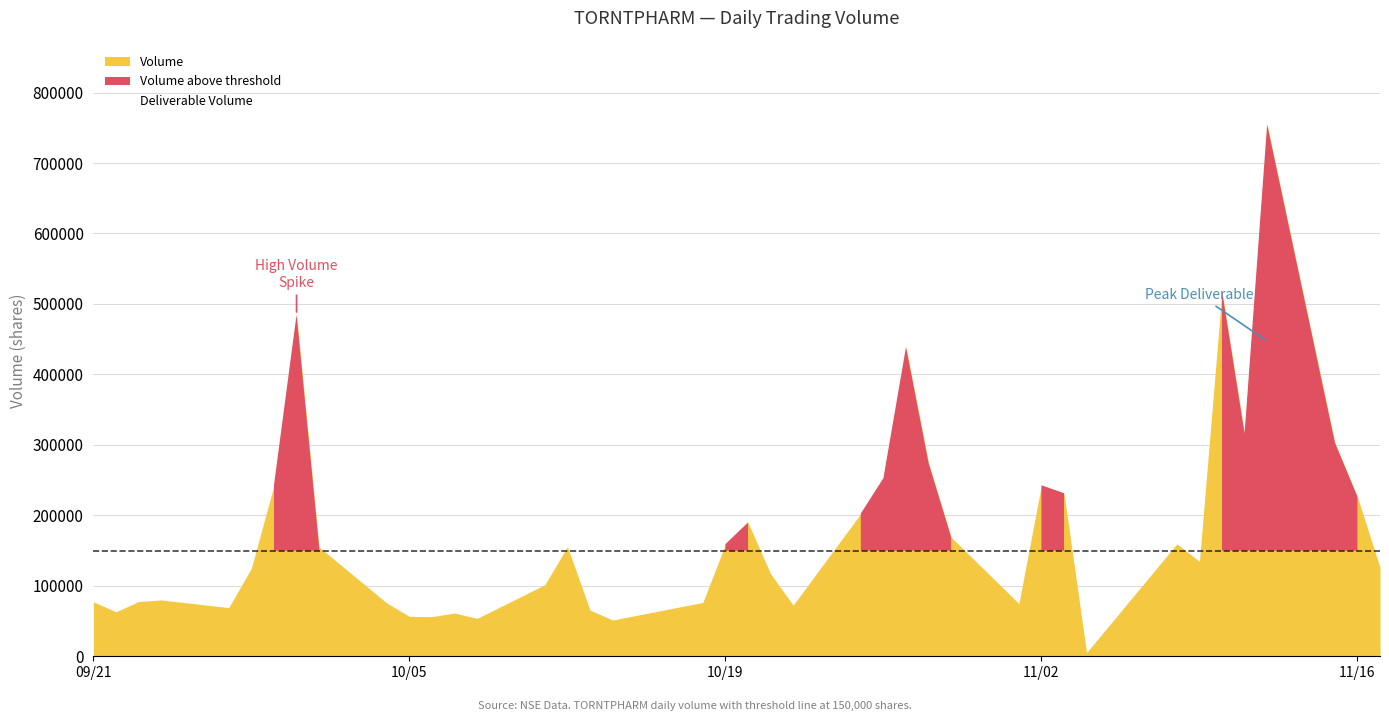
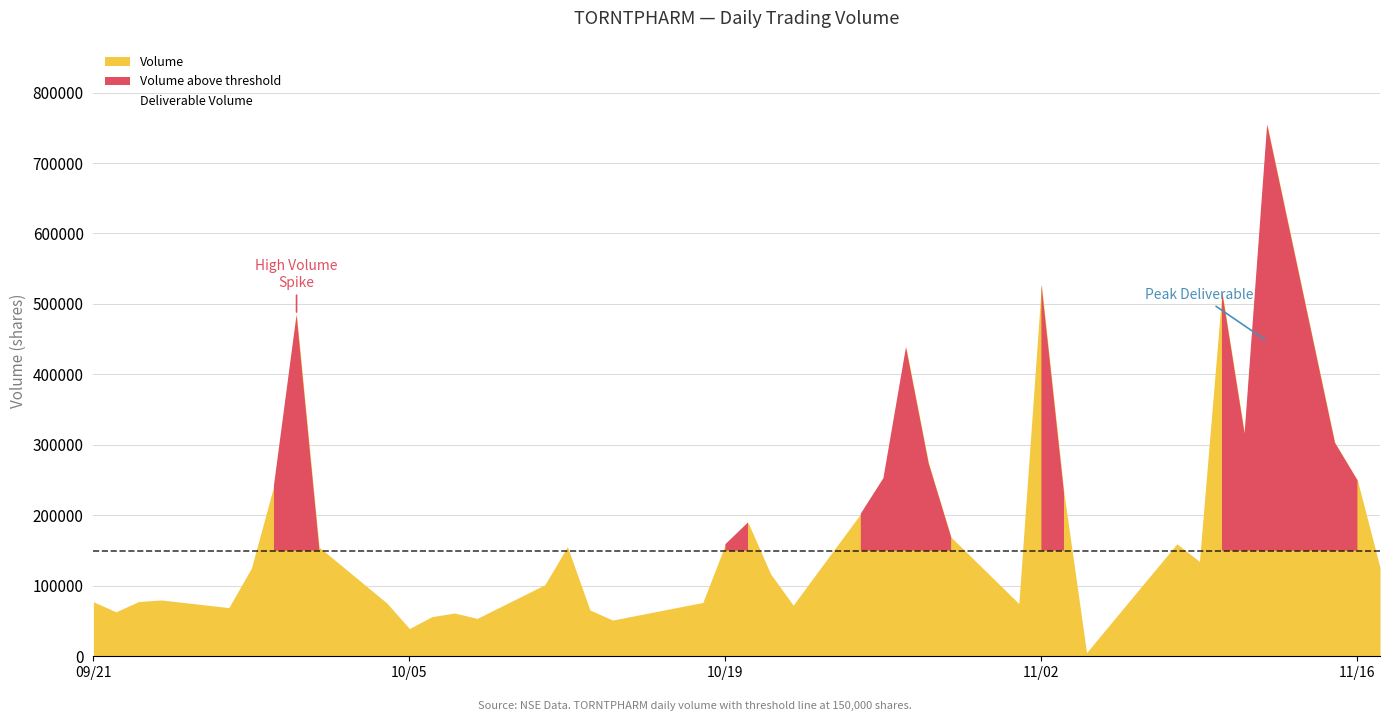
Volume, 10/05: 60000 -> 40000
Volume, 11/02: 240000 -> 530000
Volume, 11/16: 230000 -> 250000
